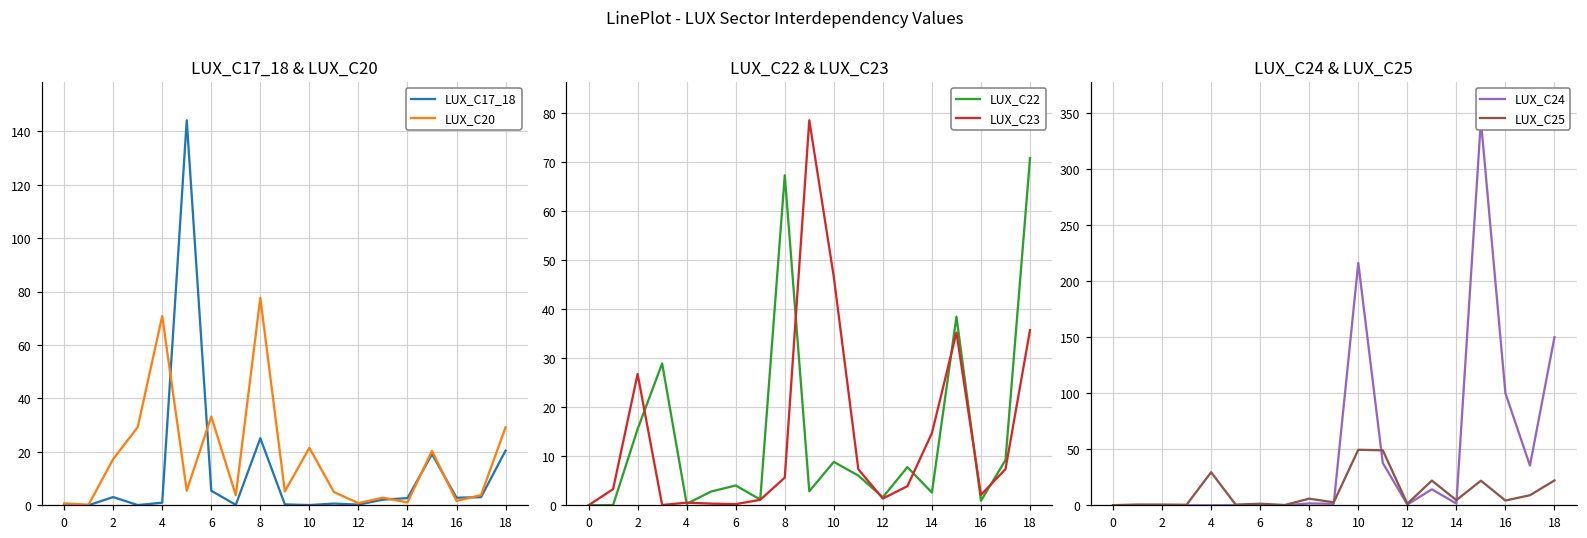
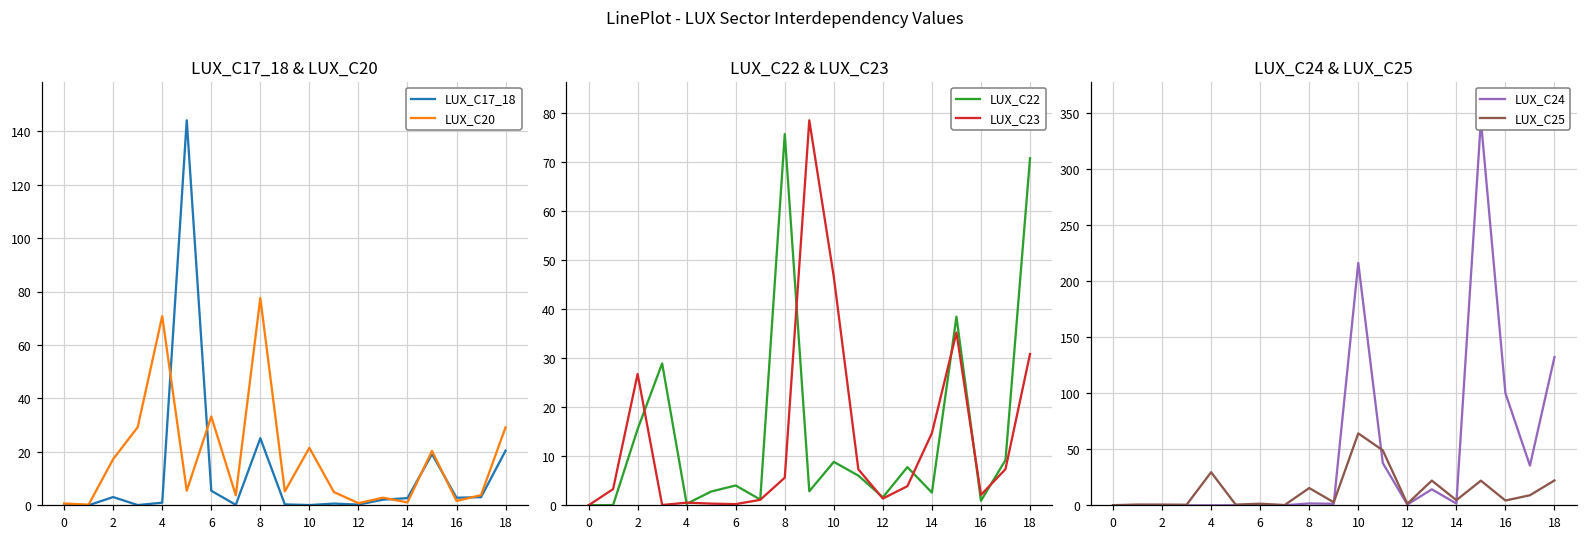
LUX_C22 & LUX_C23, LUX_C22, 8: 67 -> 76
LUX_C22 & LUX_C23, LUX_C23, 18: 36 -> 31
LUX_C24 & LUX_C25, LUX_C25, 8: 6 -> 15
LUX_C24 & LUX_C25, LUX_C25, 10: 50 -> 64
LUX_C24 & LUX_C25, LUX_C24, 18: 150 -> 132
